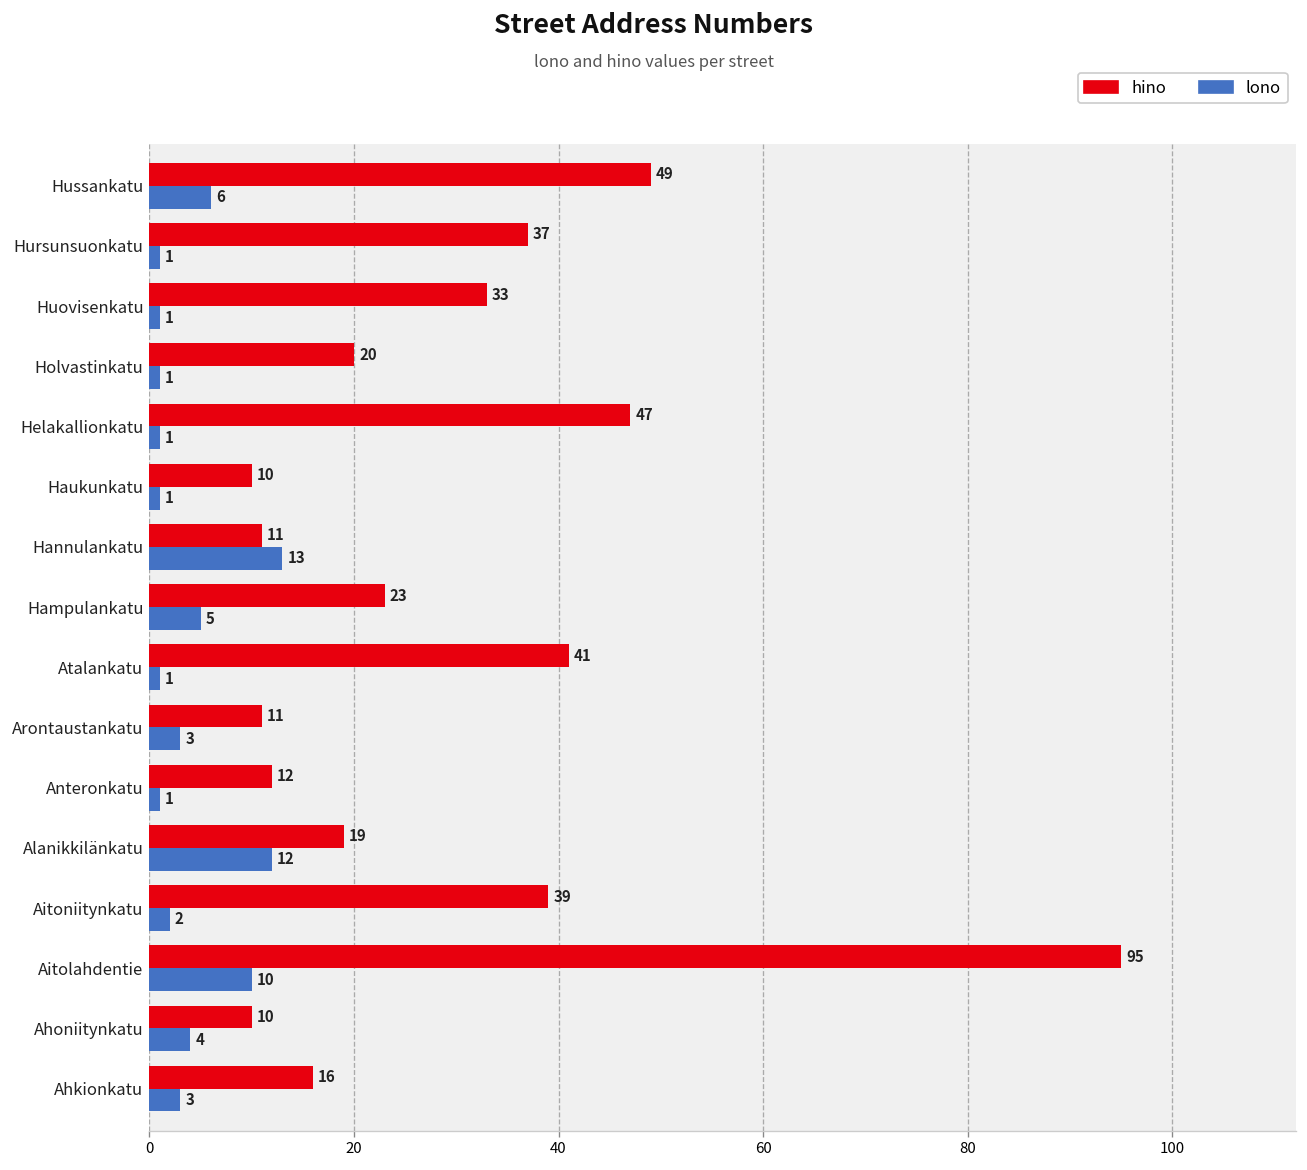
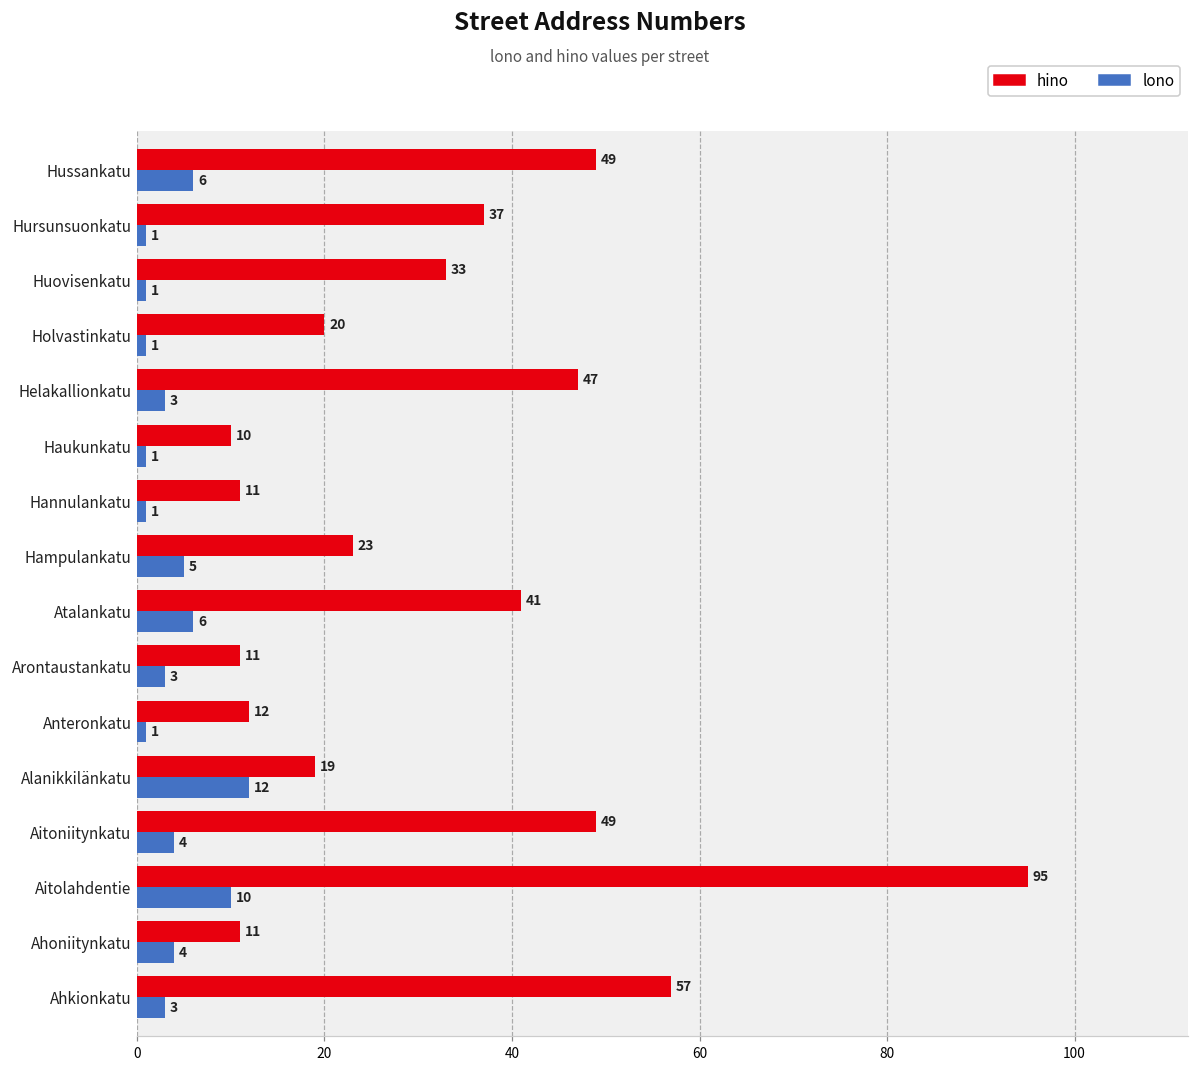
lono, Helakallionkatu: 1 -> 3
lono, Hannulankatu: 13 -> 1
lono, Atalankatu: 1 -> 6
hino, Aitoniitynkatu: 39 -> 49
lono, Aitoniitynkatu: 2 -> 4
hino, Ahoniitynkatu: 10 -> 11
hino, Ahkionkatu: 16 -> 57
